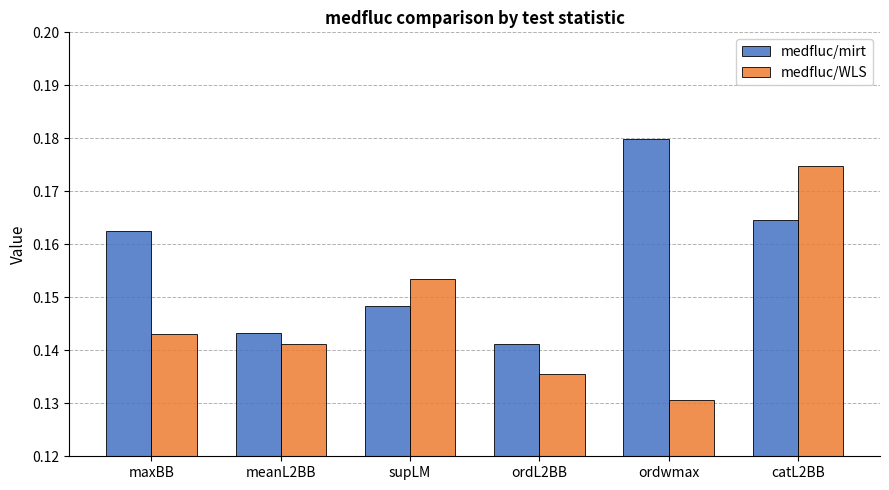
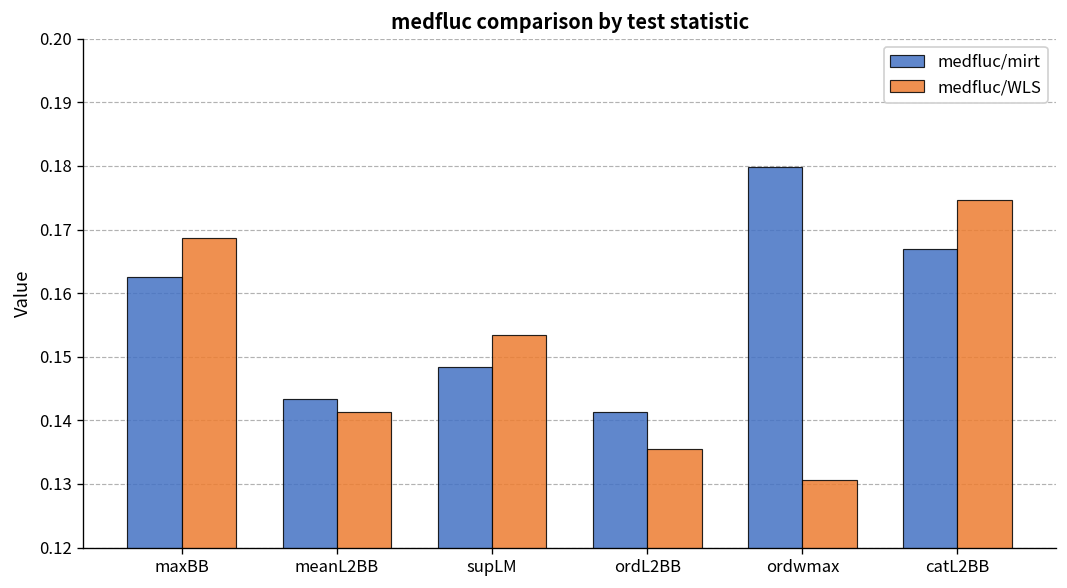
medfluc/WLS, maxBB: 0.143 -> 0.169
medfluc/mirt, catL2BB: 0.165 -> 0.167
